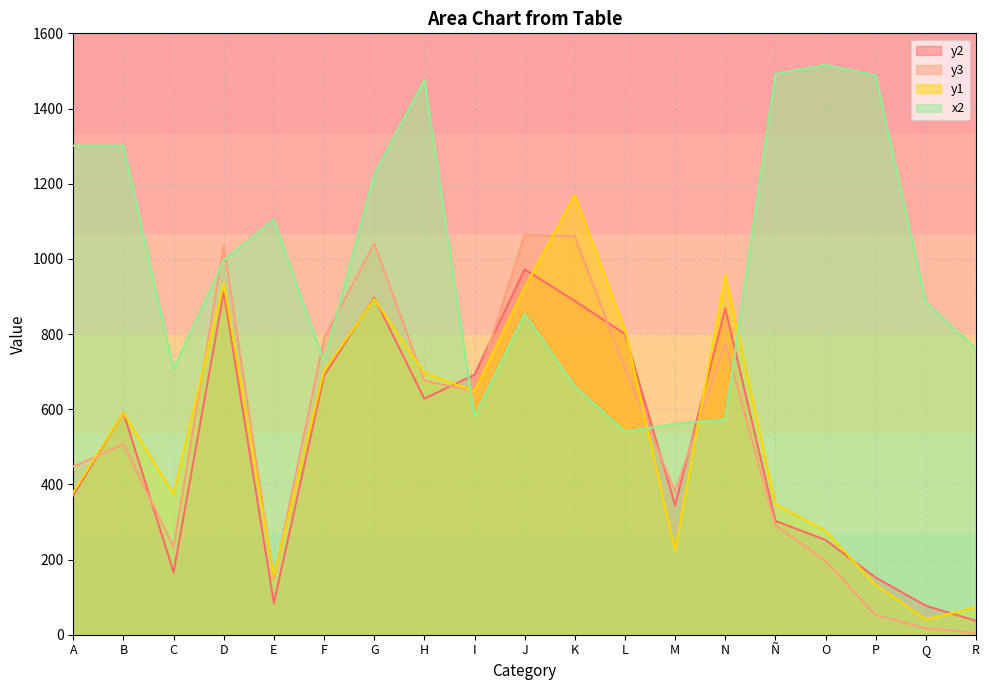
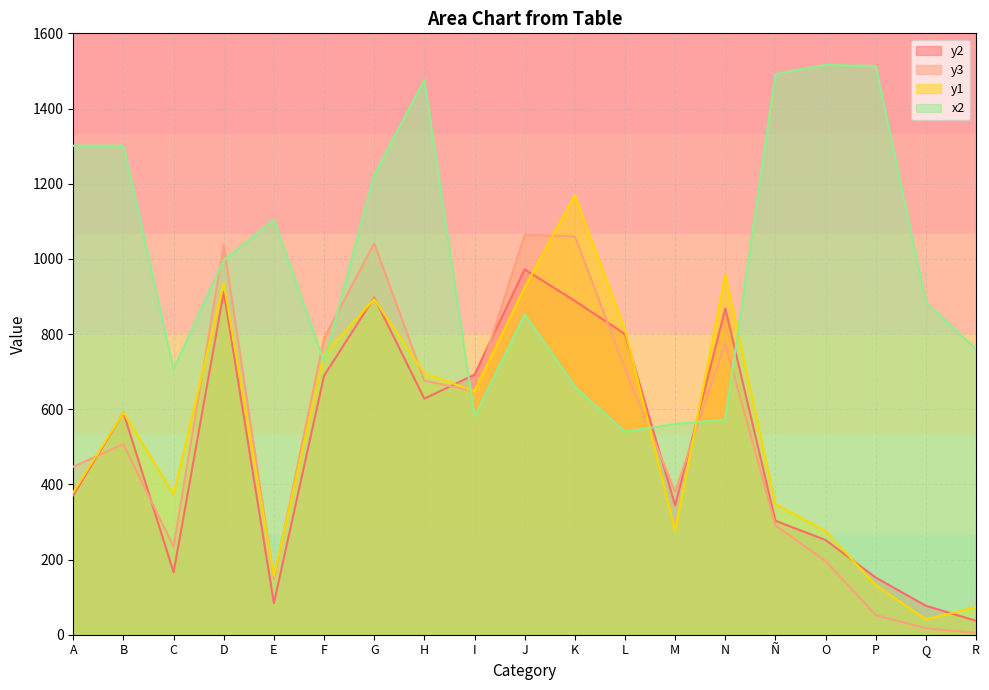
y1, F: 700 -> 750
y1, M: 220 -> 280
x2, P: 1490 -> 1510
